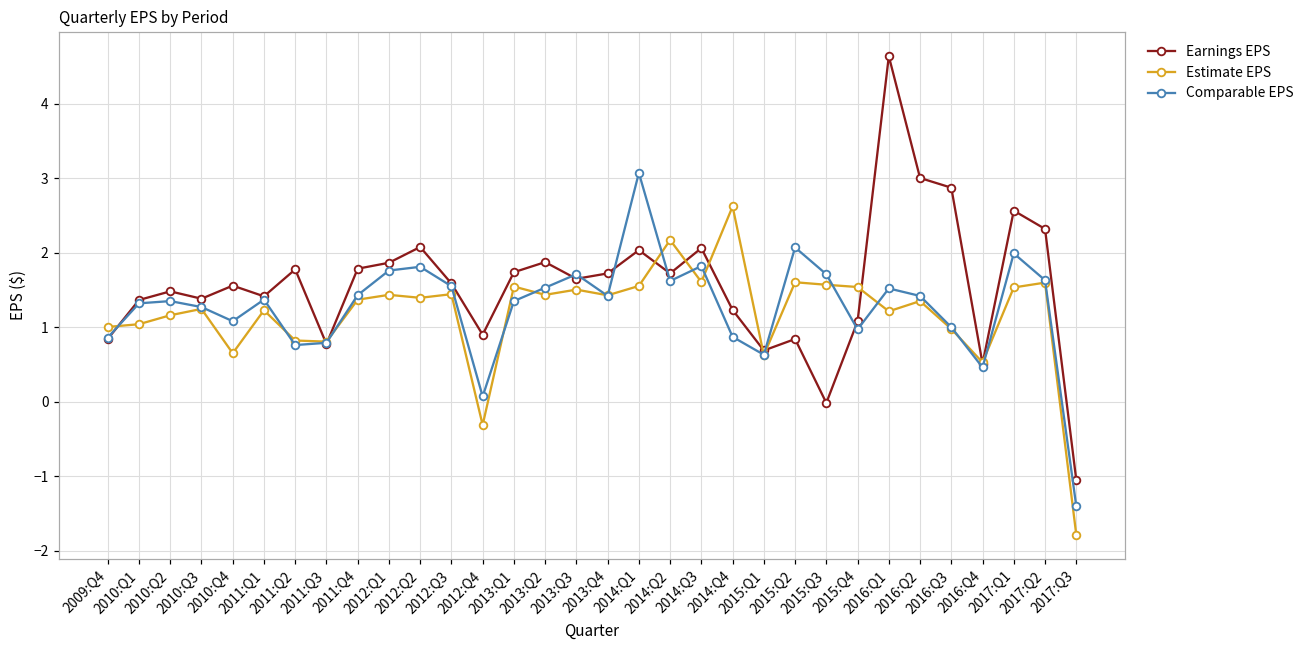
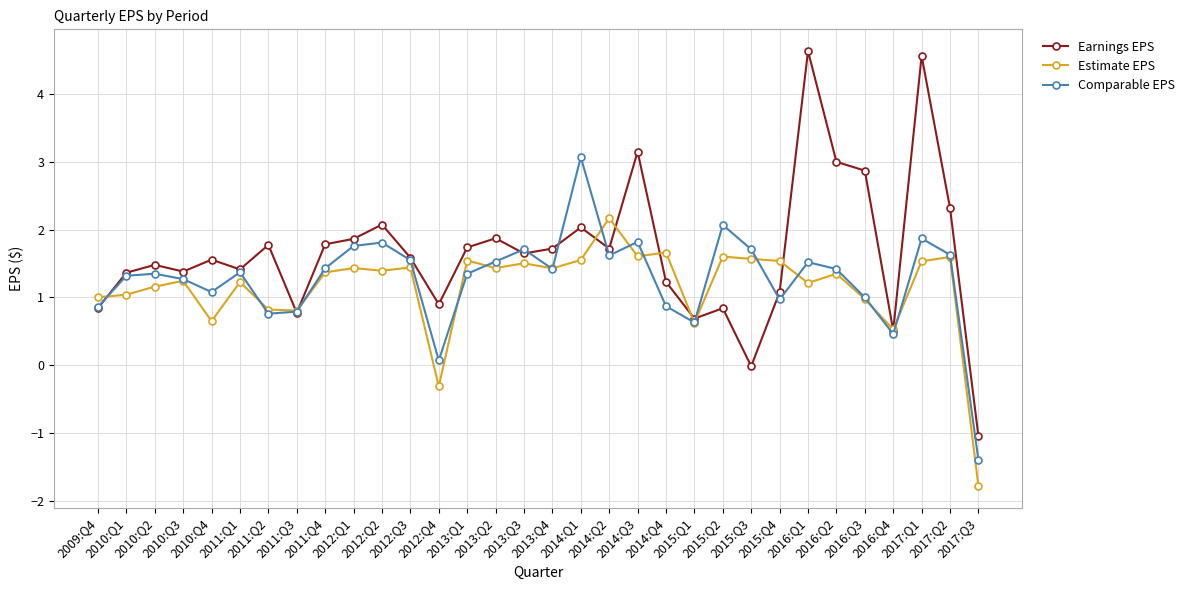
Earnings EPS, 2014:Q3: 2.1 -> 3.2
Estimate EPS, 2014:Q4: 2.6 -> 1.7
Earnings EPS, 2017:Q1: 2.6 -> 4.6
Comparable EPS, 2017:Q1: 2.0 -> 1.9
